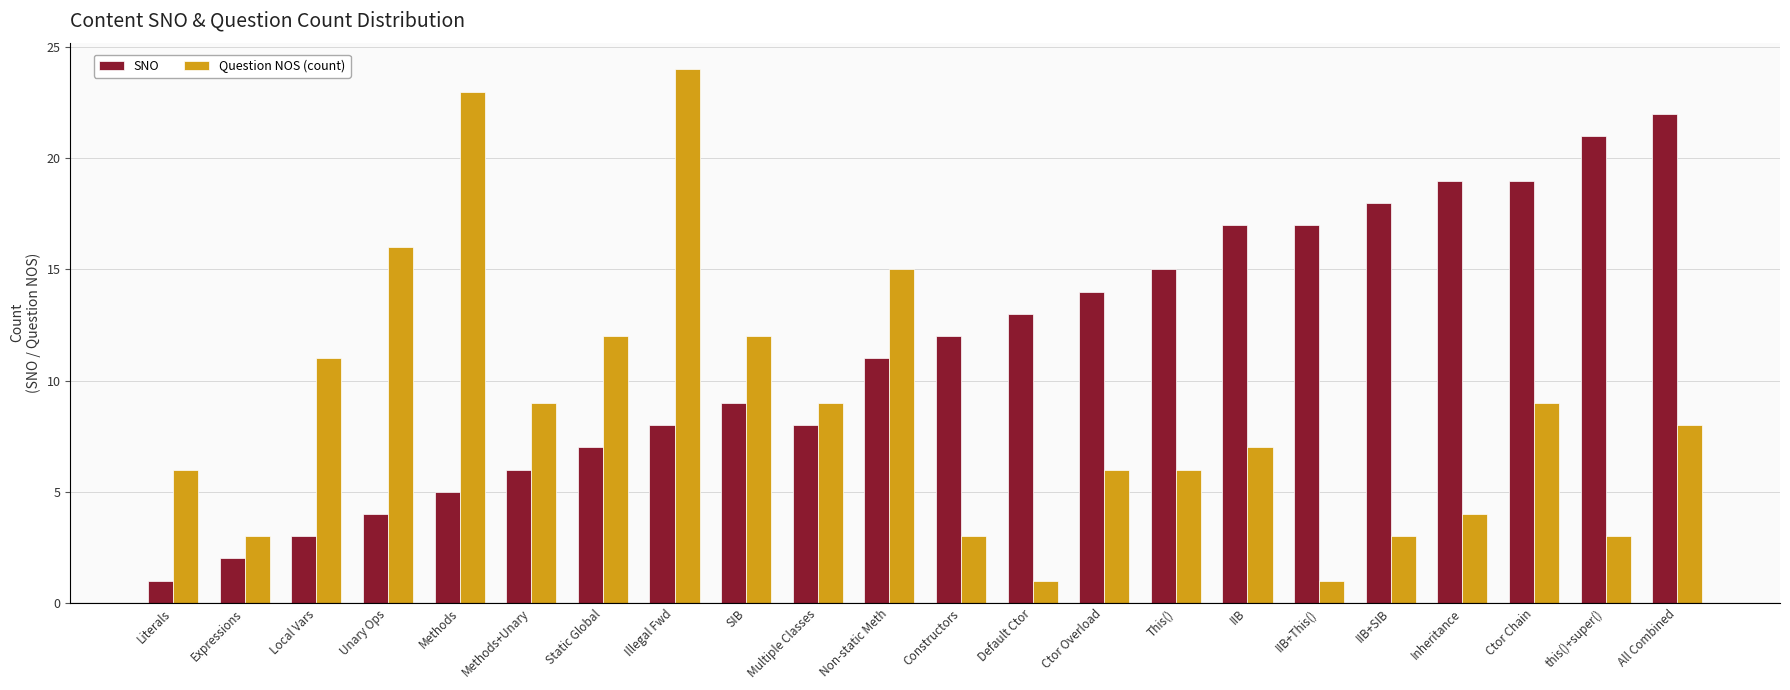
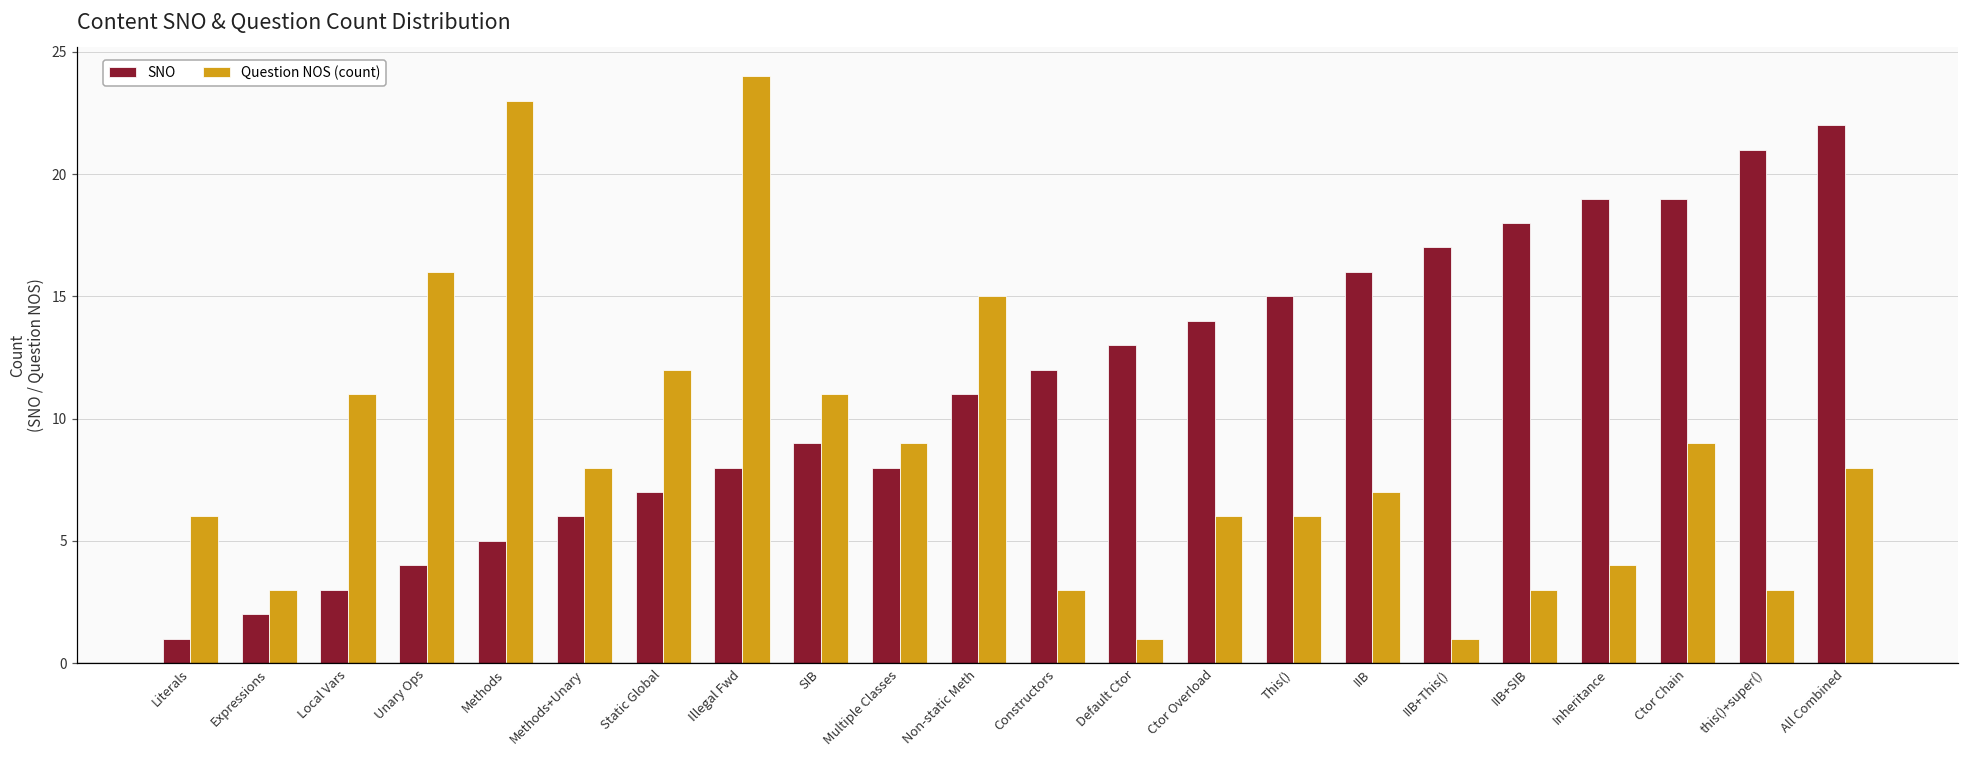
Question NOS (count), Methods+Unary: 9 -> 8
Question NOS (count), SIB: 12 -> 11
SNO, IIB: 17 -> 16
